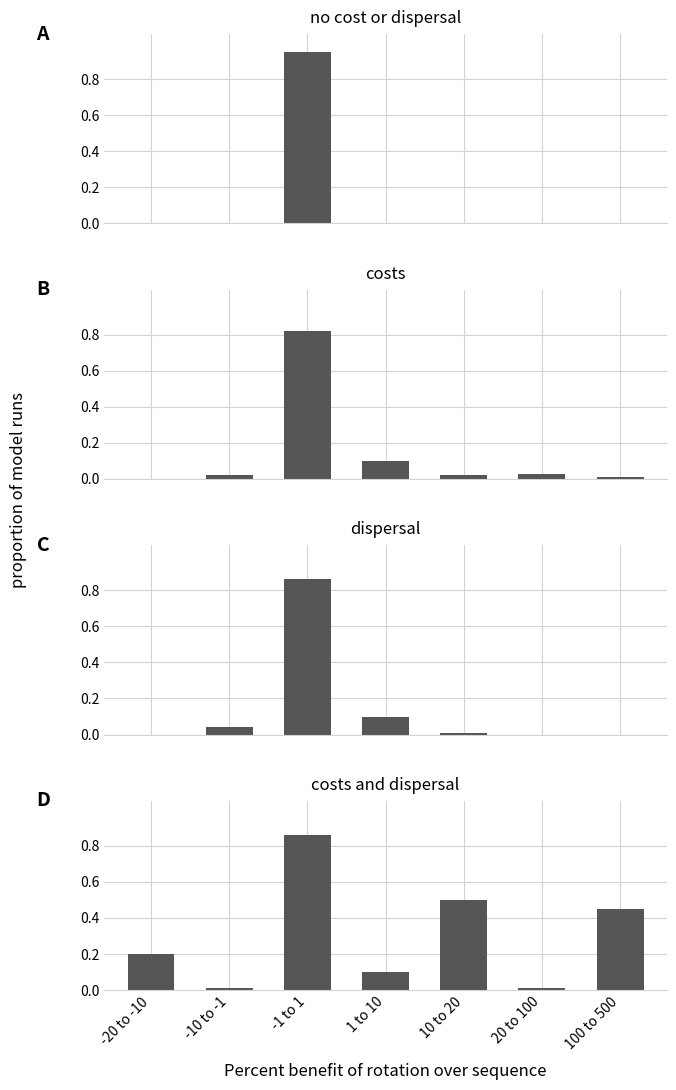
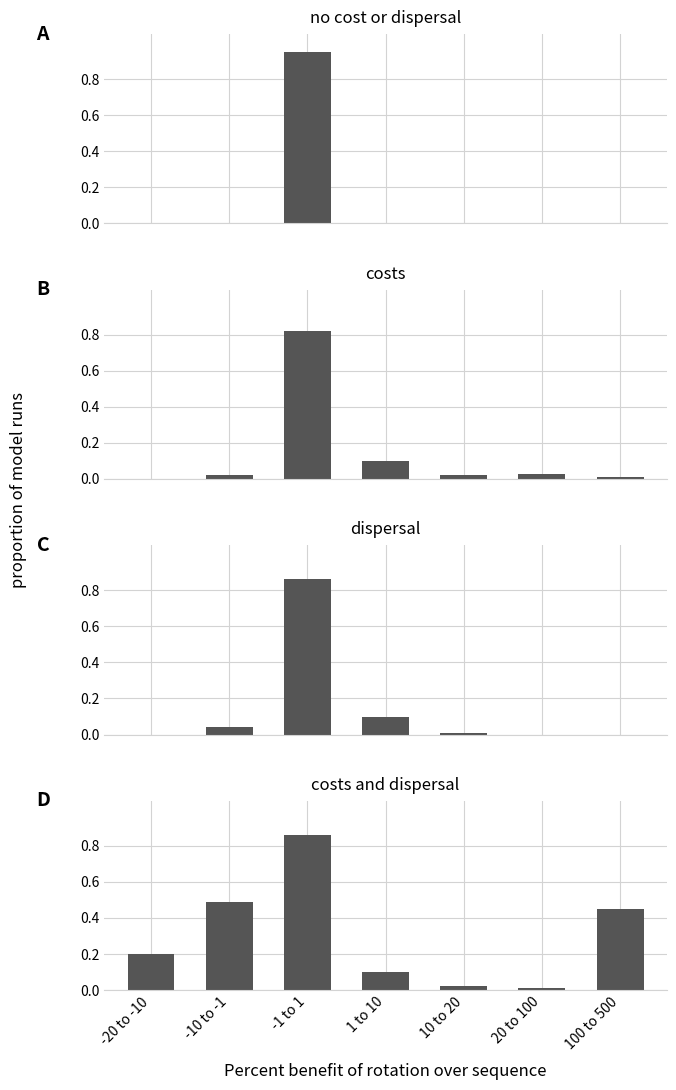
costs and dispersal, -10 to -1: 0.01 -> 0.49
costs and dispersal, 10 to 20: 0.50 -> 0.02
